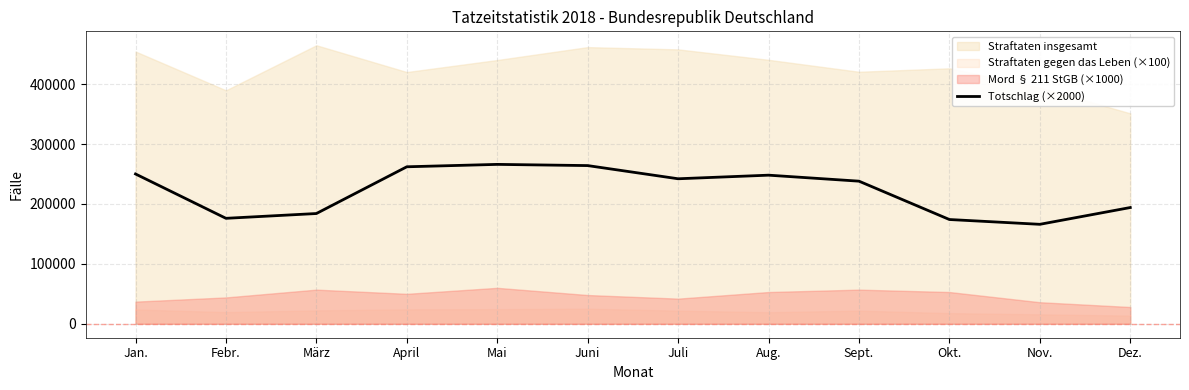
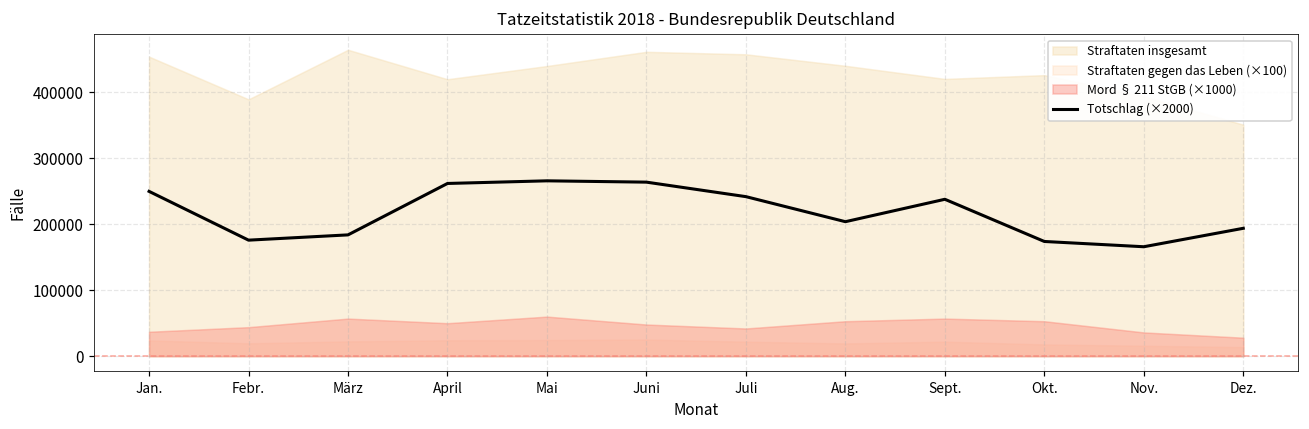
Totschlag (×2000), Aug.: 250000 -> 200000
